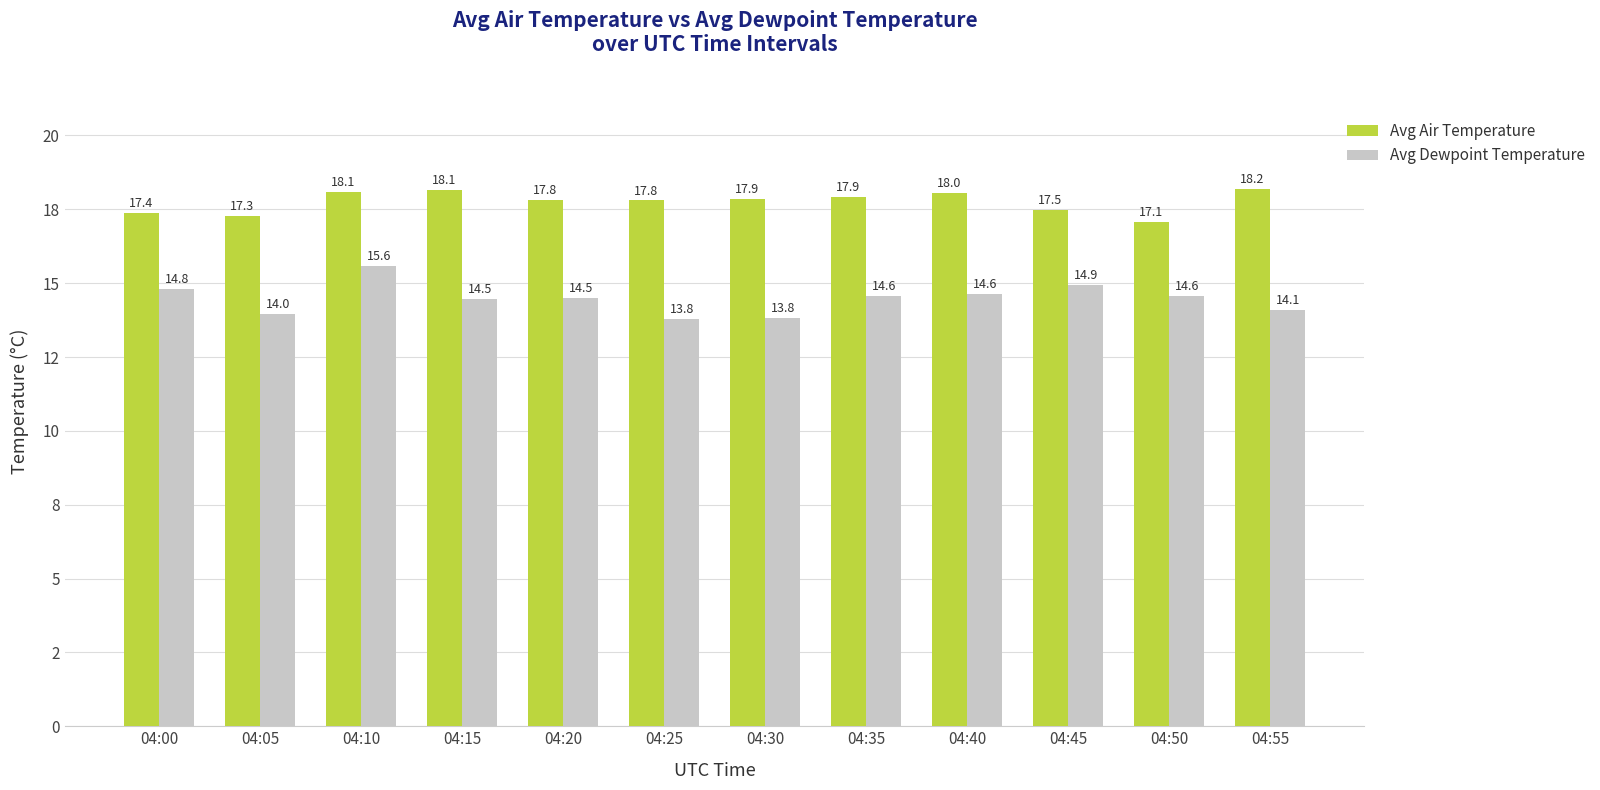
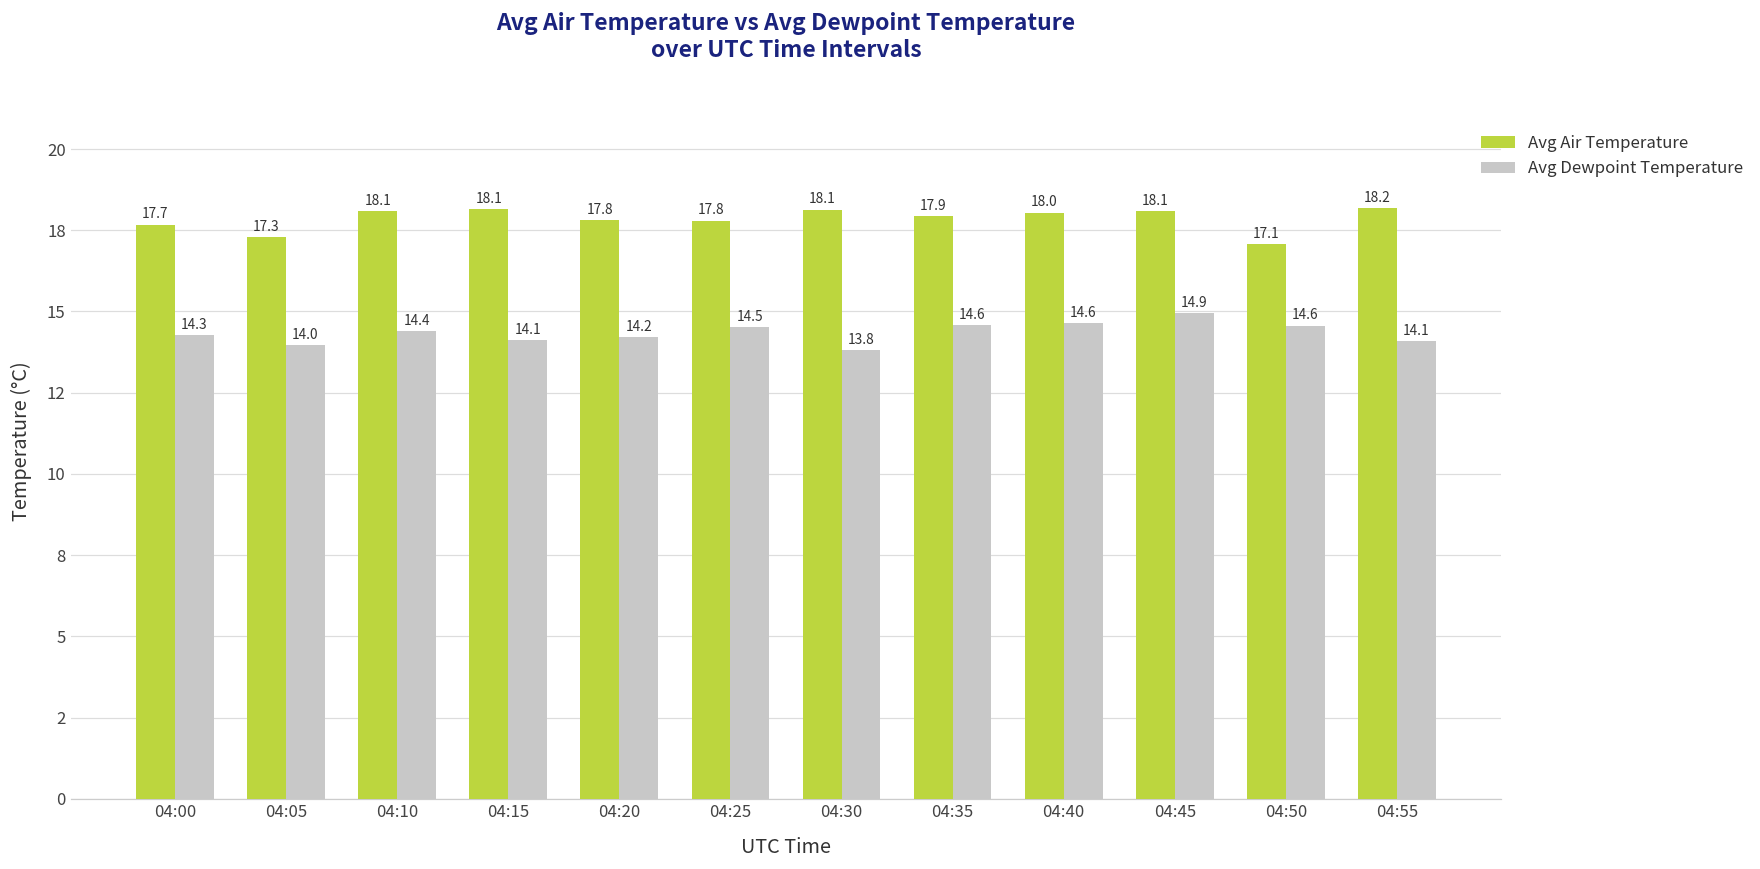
Avg Air Temperature, 04:00: 17.4 -> 17.7
Avg Dewpoint Temperature, 04:00: 14.8 -> 14.3
Avg Dewpoint Temperature, 04:10: 15.6 -> 14.4
Avg Dewpoint Temperature, 04:15: 14.5 -> 14.1
Avg Dewpoint Temperature, 04:20: 14.5 -> 14.2
Avg Dewpoint Temperature, 04:25: 13.8 -> 14.5
Avg Air Temperature, 04:30: 17.9 -> 18.1
Avg Air Temperature, 04:45: 17.5 -> 18.1
